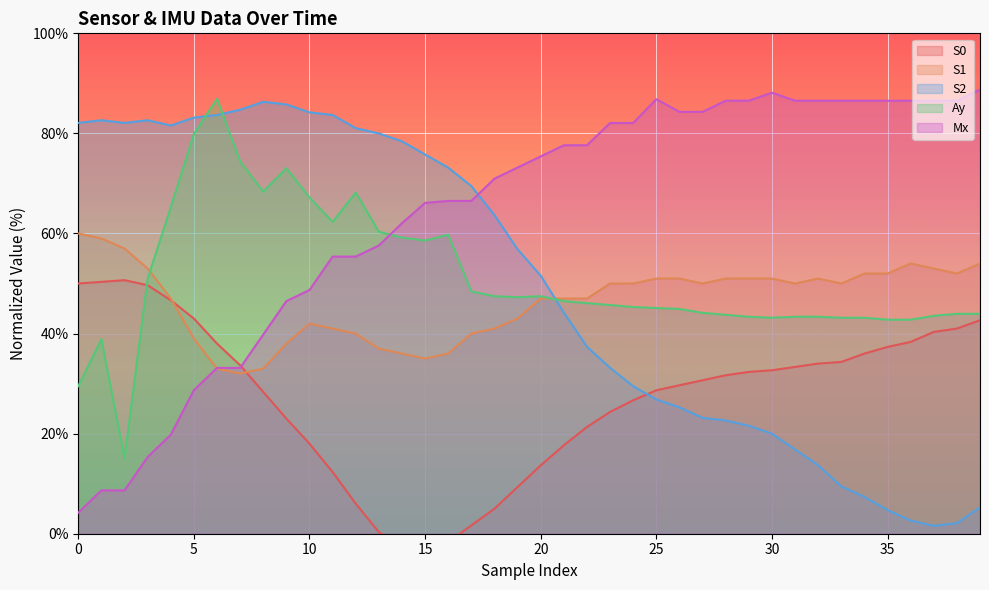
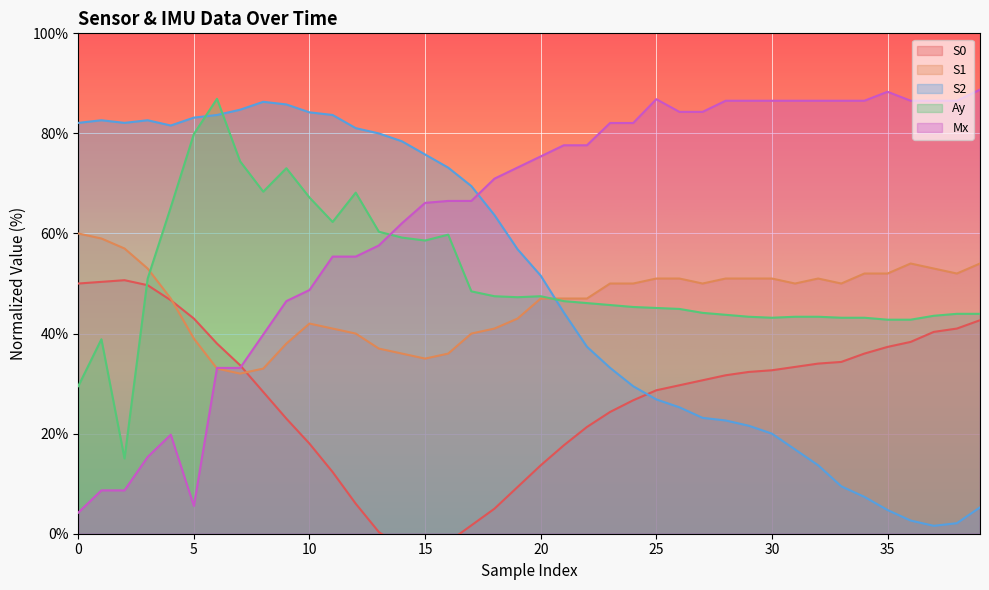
Mx, 5: 29% -> 6%
Mx, 30: 88% -> 87%
Mx, 35: 87% -> 88%
